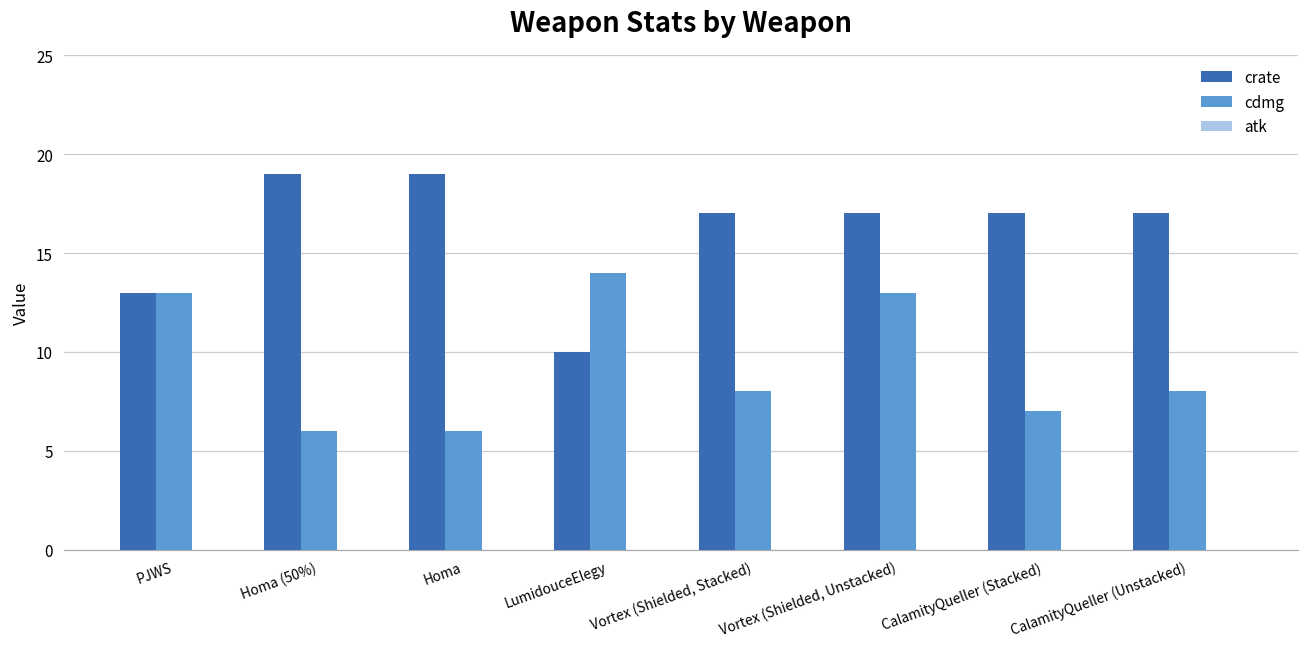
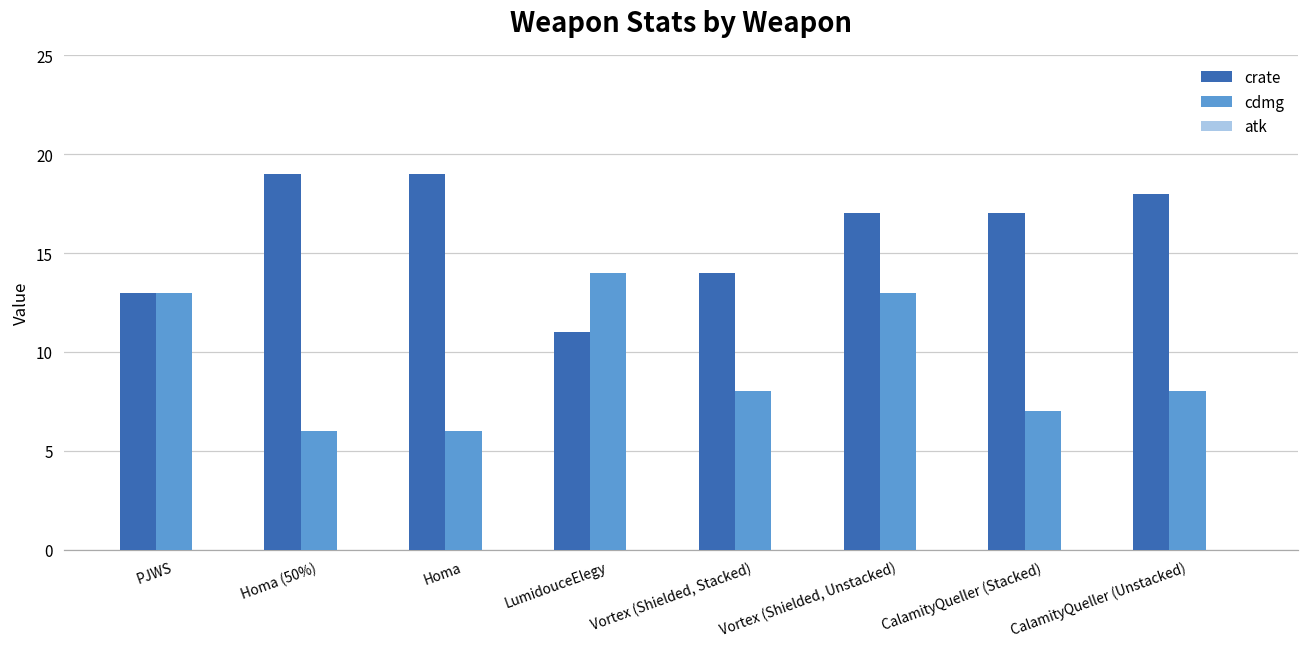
crate, LumidouceElegy: 10 -> 11
crate, Vortex (Shielded, Stacked): 17 -> 14
crate, CalamityQueller (Unstacked): 17 -> 18
